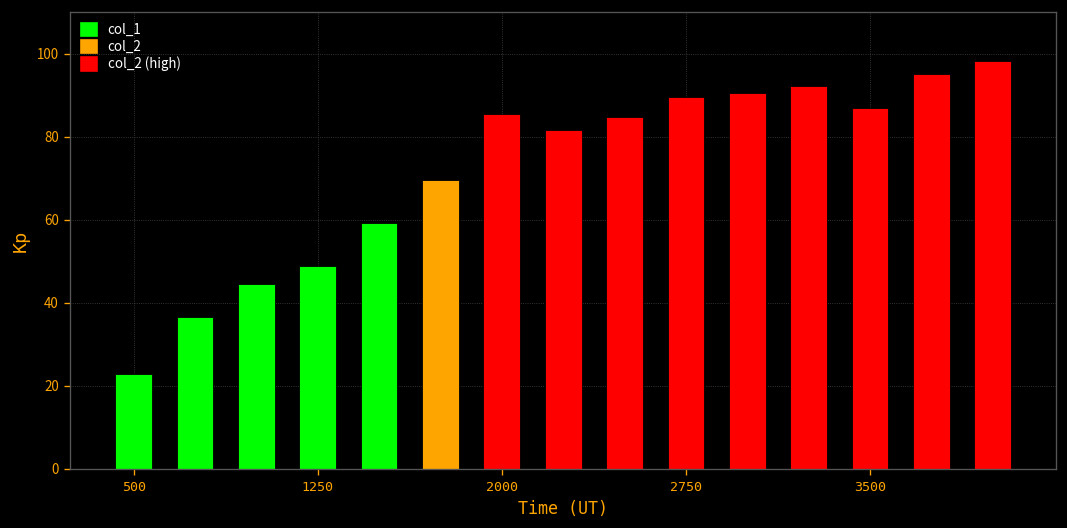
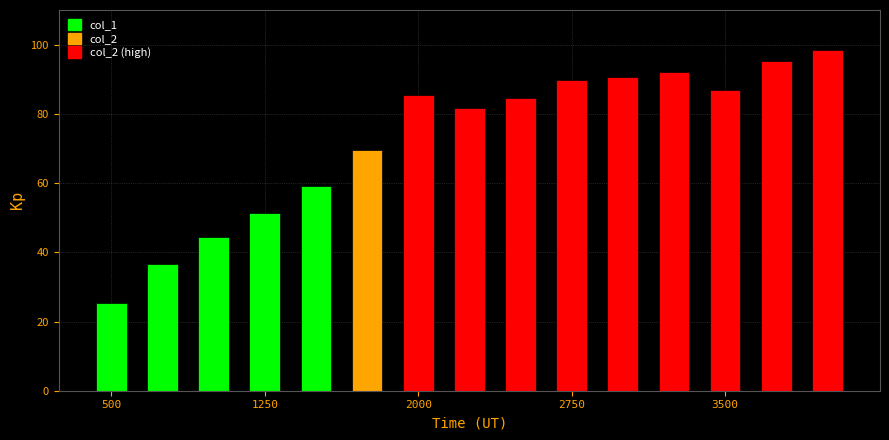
500: 23 -> 25
1250: 49 -> 51
